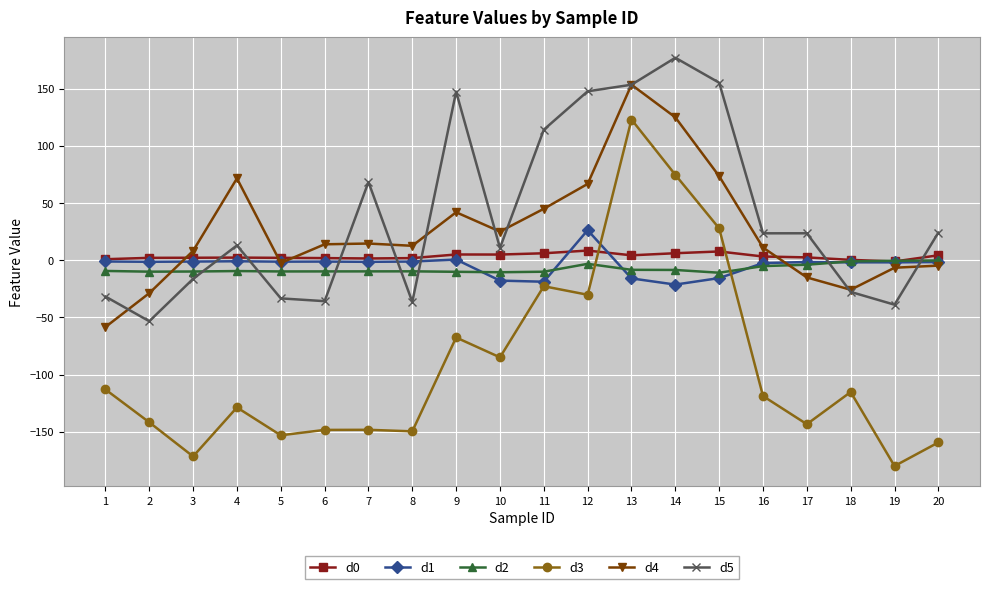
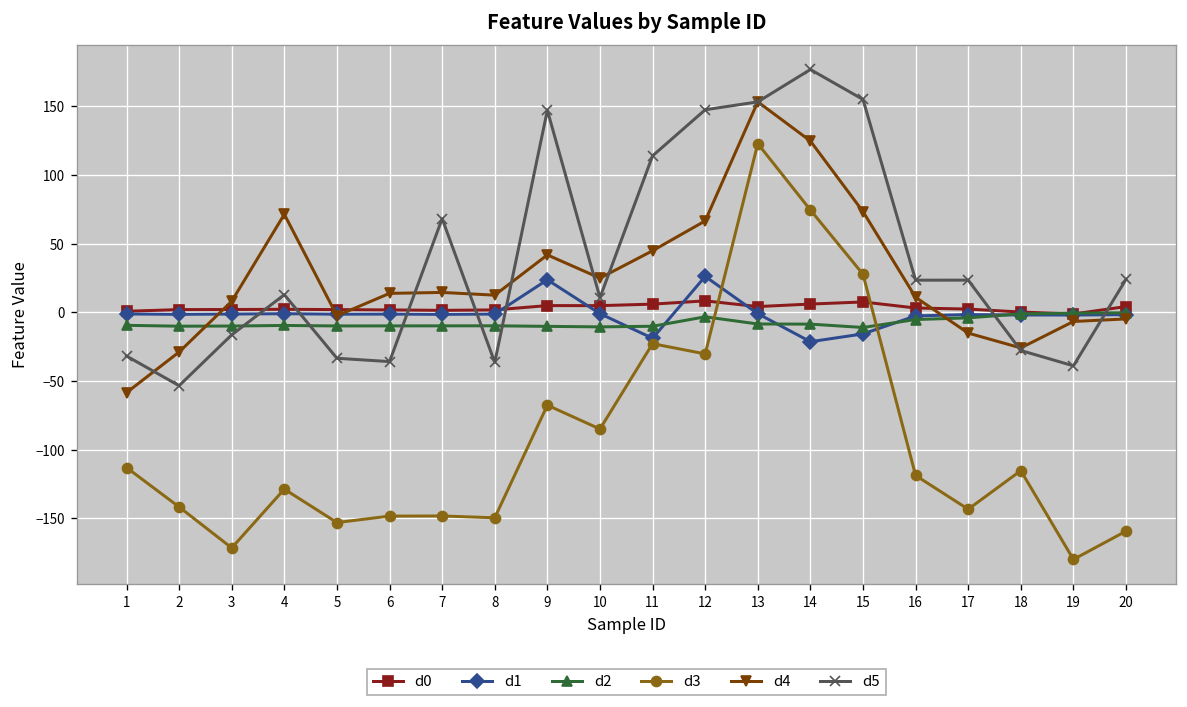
d1, 9: 1 -> 24
d1, 10: -18 -> -1
d1, 13: -16 -> -1
